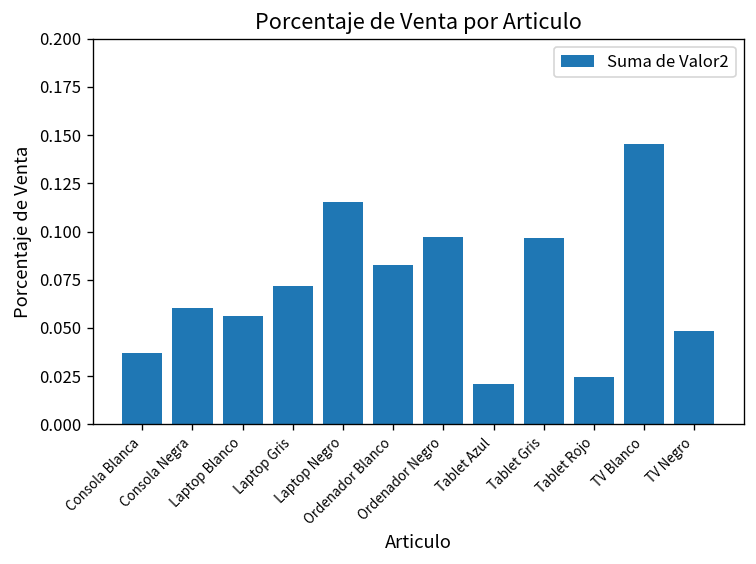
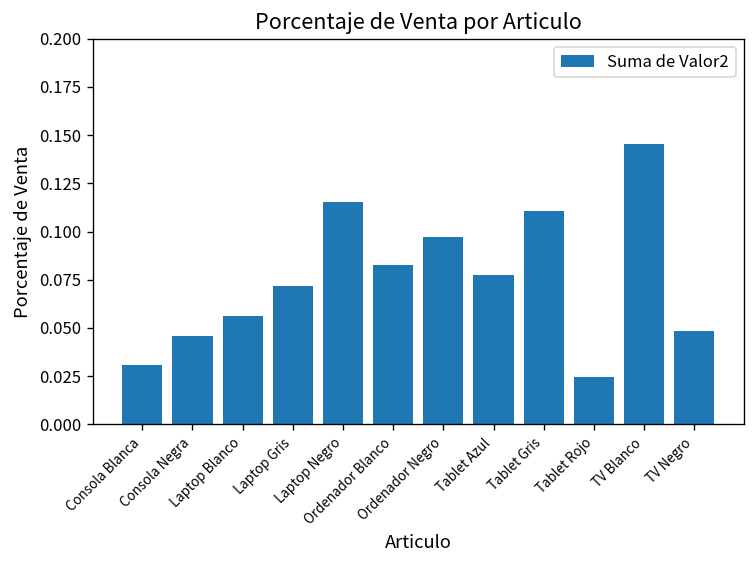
Consola Blanca: 0.037 -> 0.031
Consola Negra: 0.060 -> 0.046
Tablet Azul: 0.021 -> 0.077
Tablet Gris: 0.097 -> 0.111
